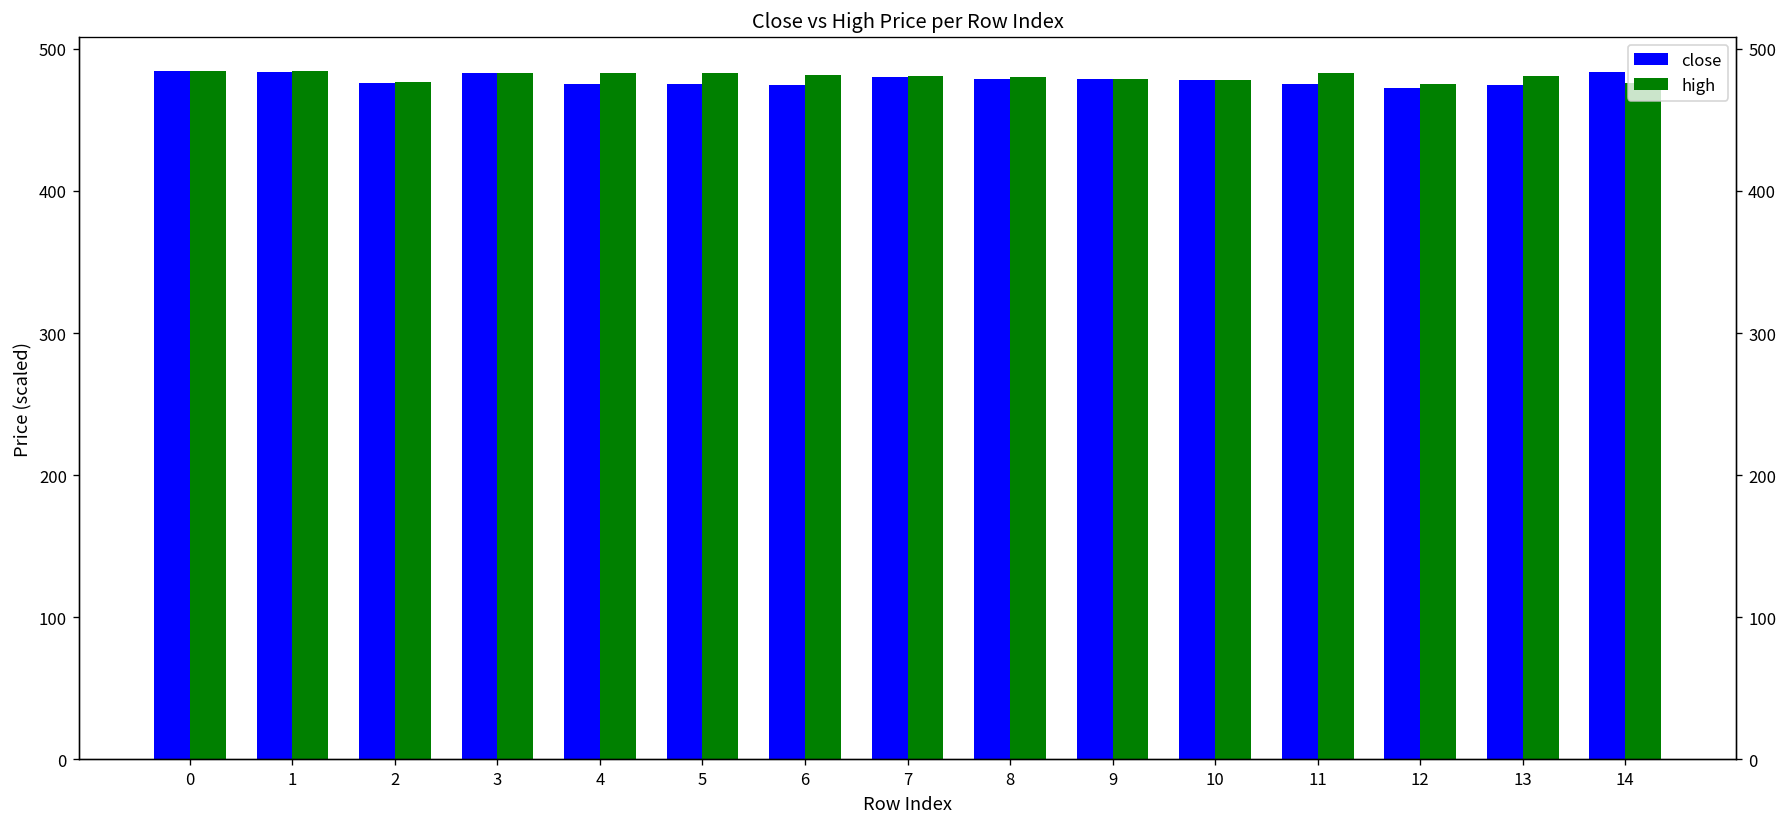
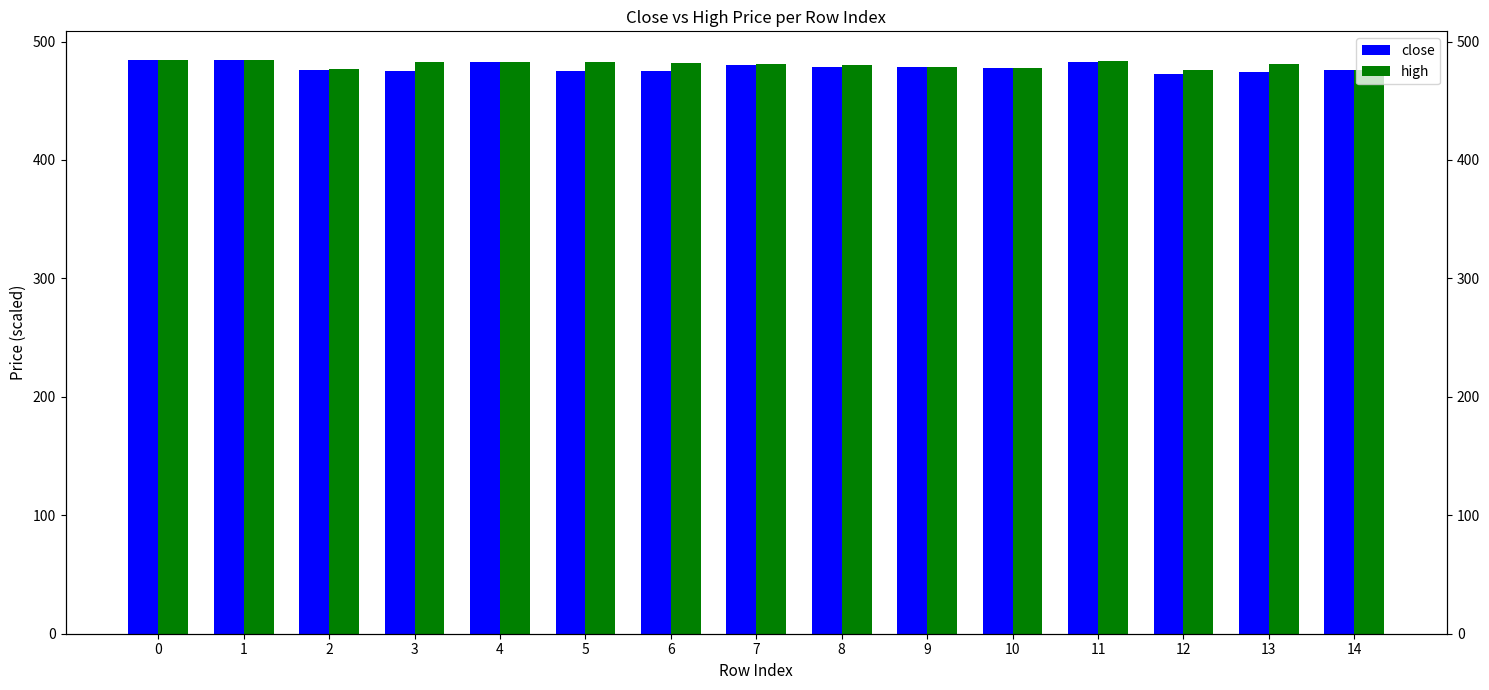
close, 3: 483 -> 475
close, 4: 476 -> 483
close, 11: 476 -> 483
close, 14: 484 -> 476
